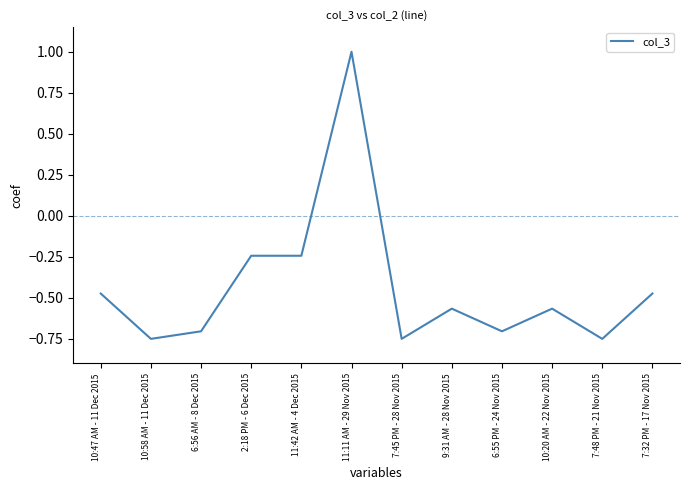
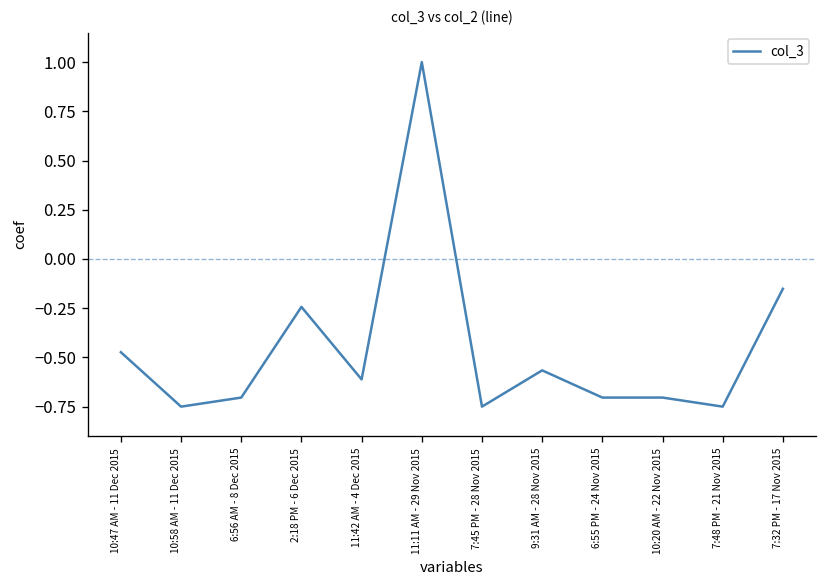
11:42 AM - 4 Dec 2015: -0.24 -> -0.61
10:20 AM - 22 Nov 2015: -0.57 -> -0.70
7:32 PM - 17 Nov 2015: -0.47 -> -0.15
